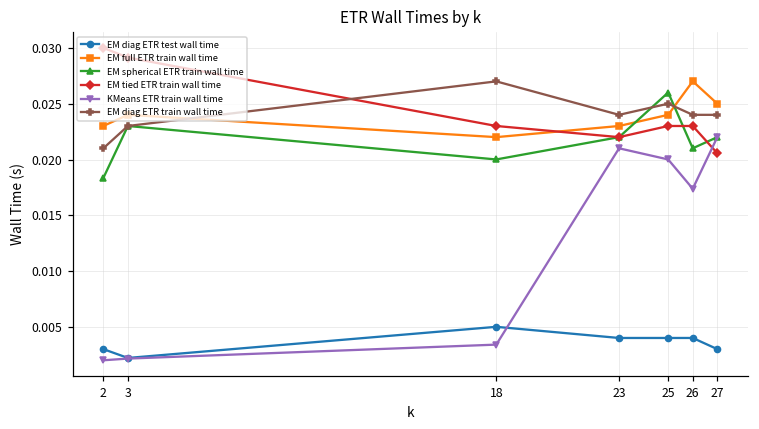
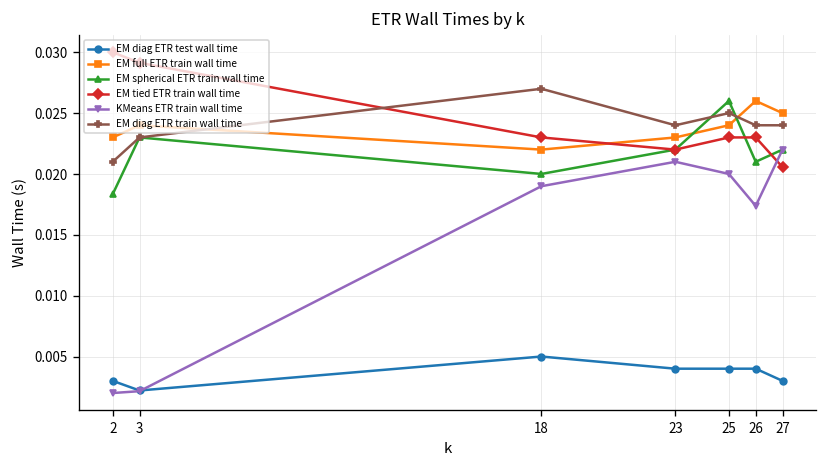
KMeans ETR train wall time, 18: 0.0034 -> 0.0190
EM full ETR train wall time, 26: 0.0270 -> 0.0260
